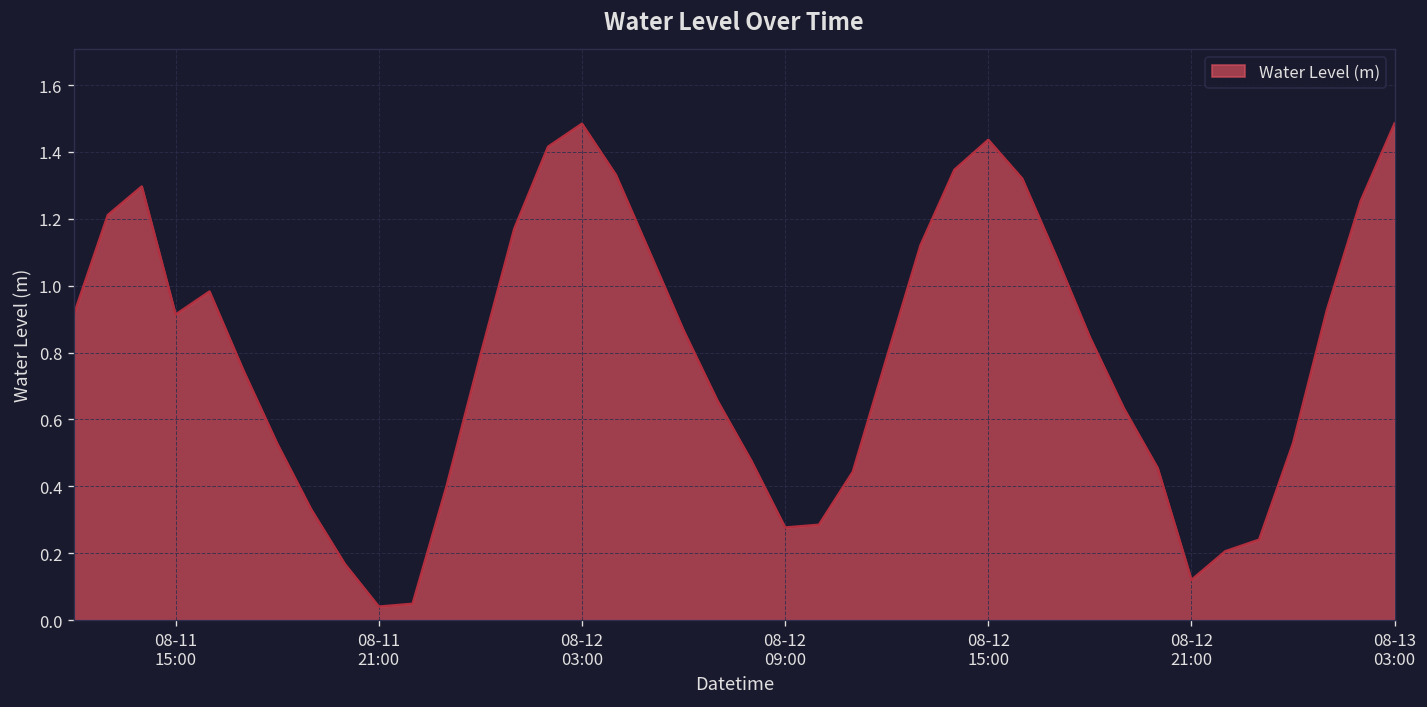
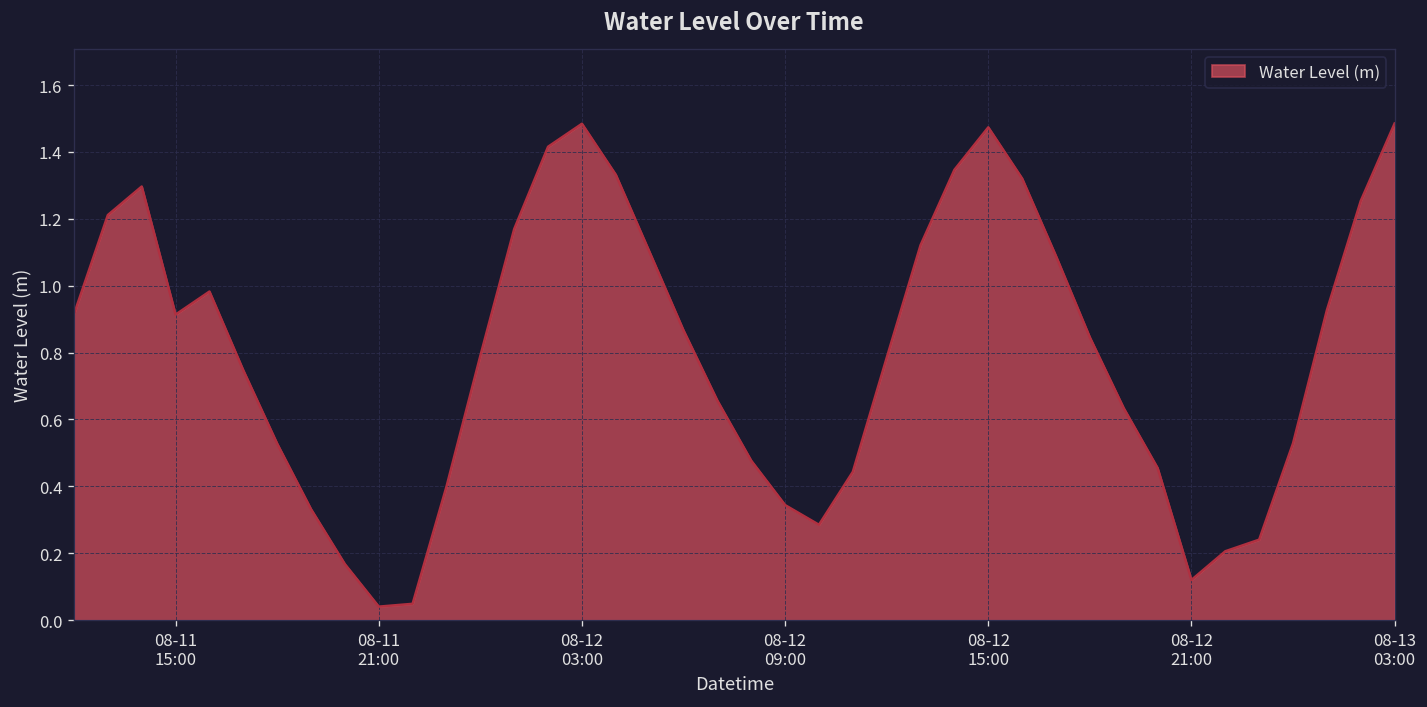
08-12 09:00: 0.28 -> 0.34
08-12 15:00: 1.44 -> 1.47
